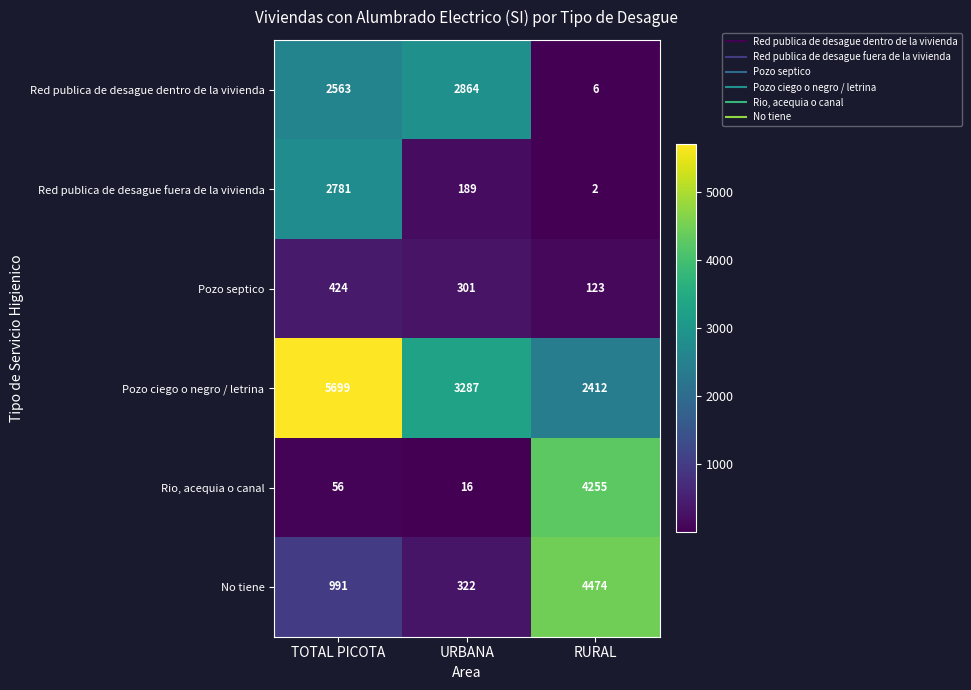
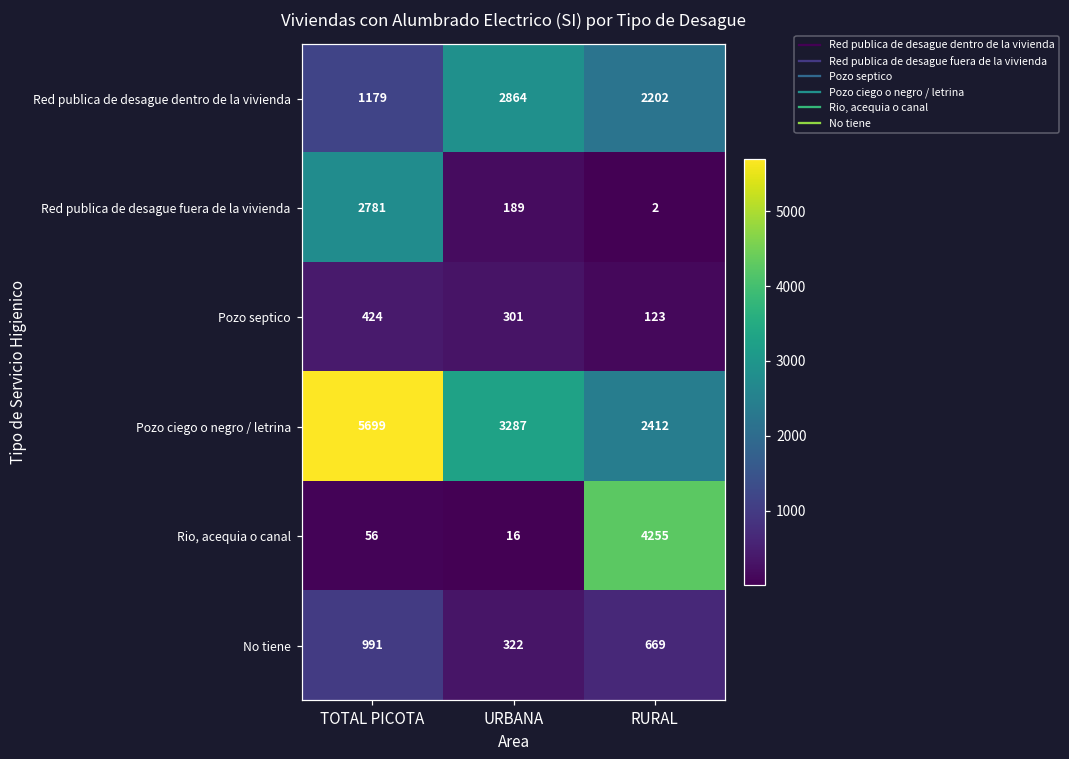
Red publica de desague dentro de la vivienda, TOTAL PICOTA: 2563 -> 1179
Red publica de desague dentro de la vivienda, RURAL: 6 -> 2202
No tiene, RURAL: 4474 -> 669
